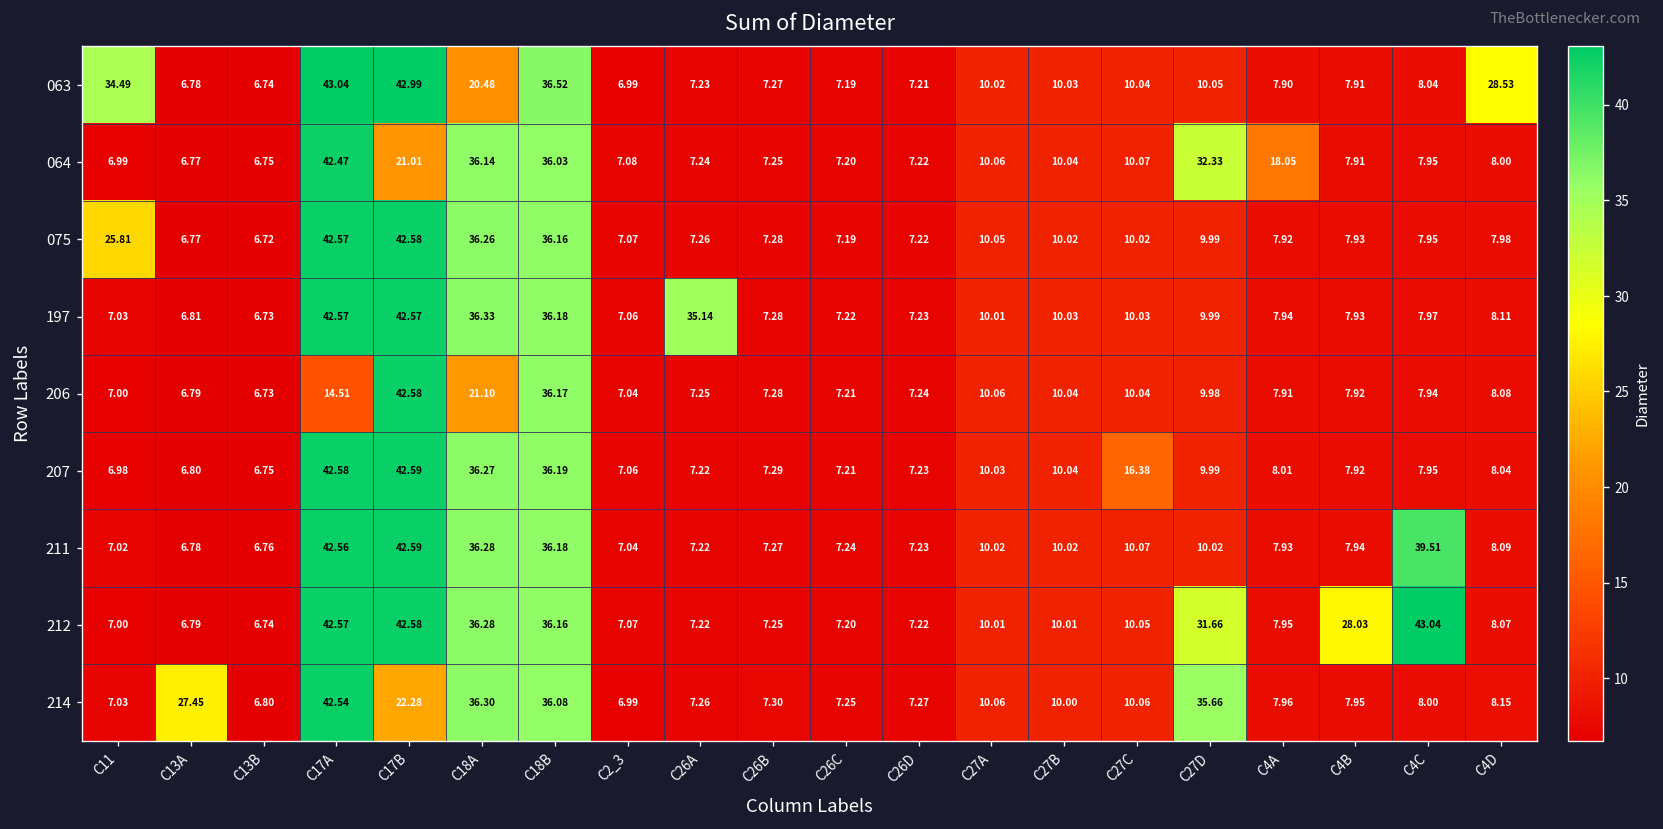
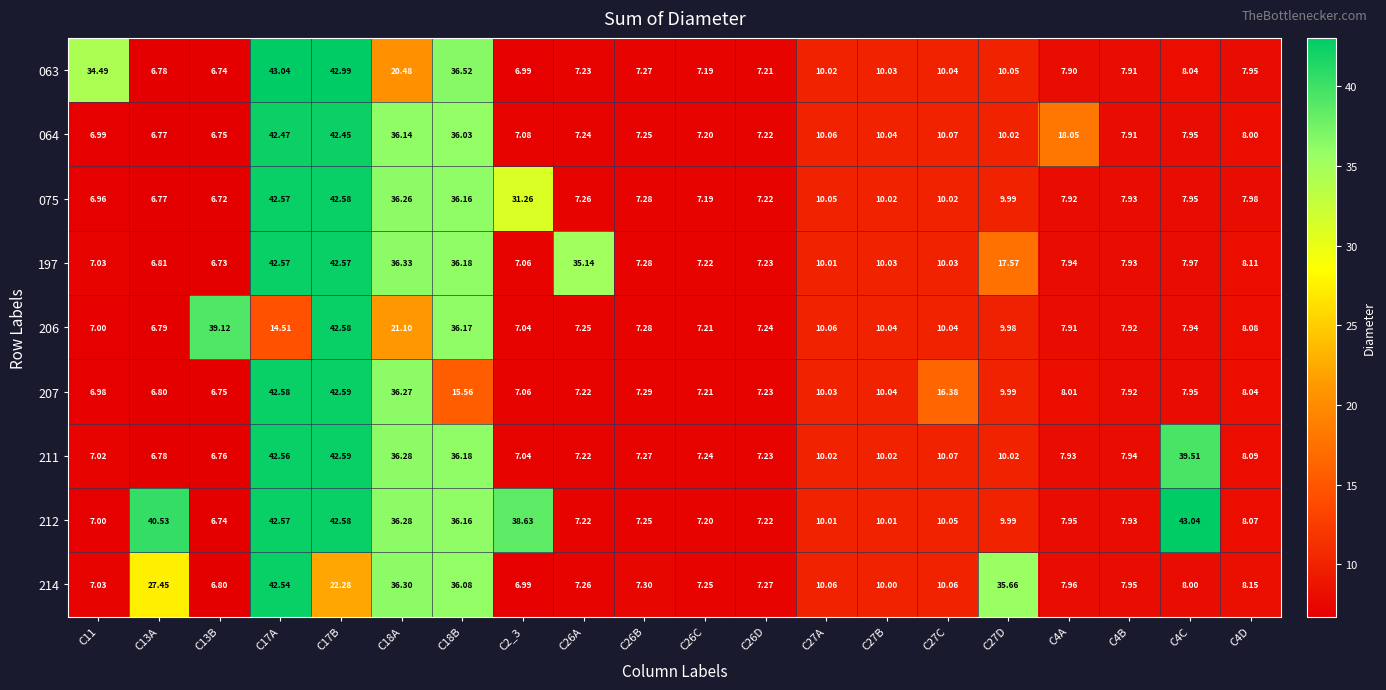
063, C4D: 28.53 -> 7.95
064, C17B: 21.01 -> 42.45
064, C27D: 32.33 -> 10.02
075, C11: 25.81 -> 6.96
075, C2_3: 7.07 -> 31.26
197, C27D: 9.99 -> 17.57
206, C13B: 6.73 -> 39.12
207, C18B: 36.19 -> 15.56
212, C13A: 6.79 -> 40.53
212, C2_3: 7.07 -> 38.63
212, C27D: 31.66 -> 9.99
212, C4B: 28.03 -> 7.93
